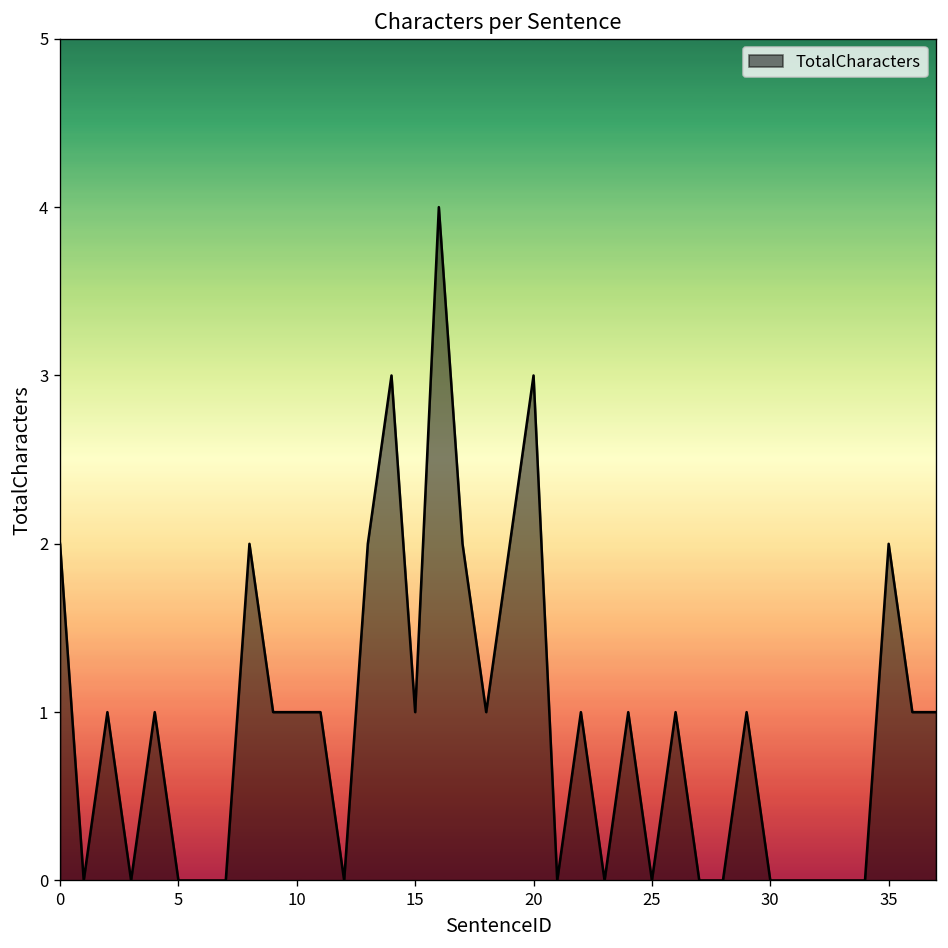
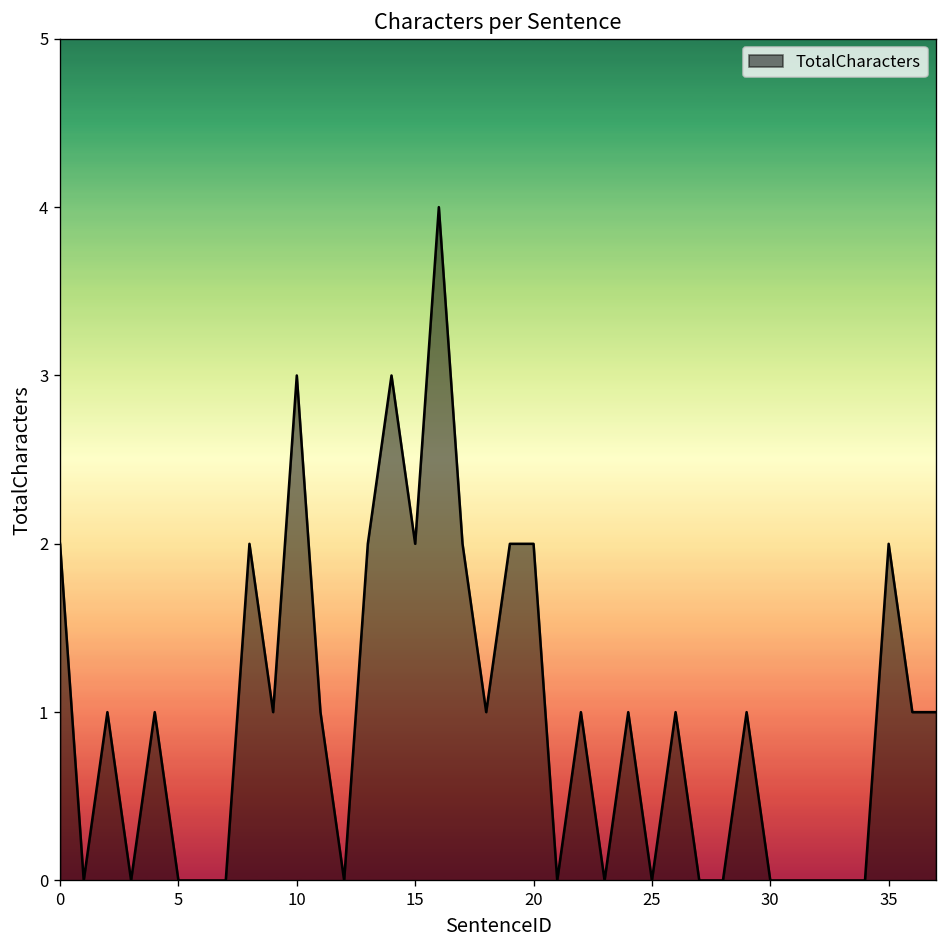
10: 1 -> 3
15: 1 -> 2
20: 3 -> 2
